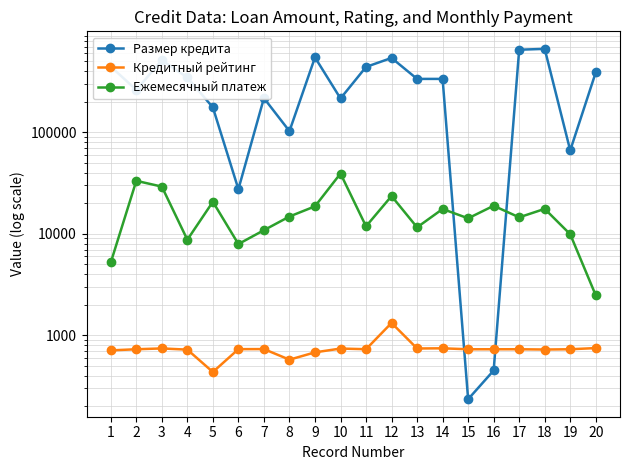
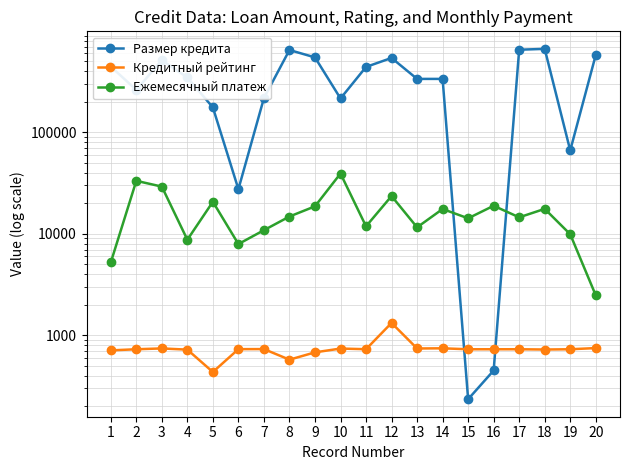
Размер кредита, 8: 100000 -> 600000
Размер кредита, 20: 390000 -> 600000
